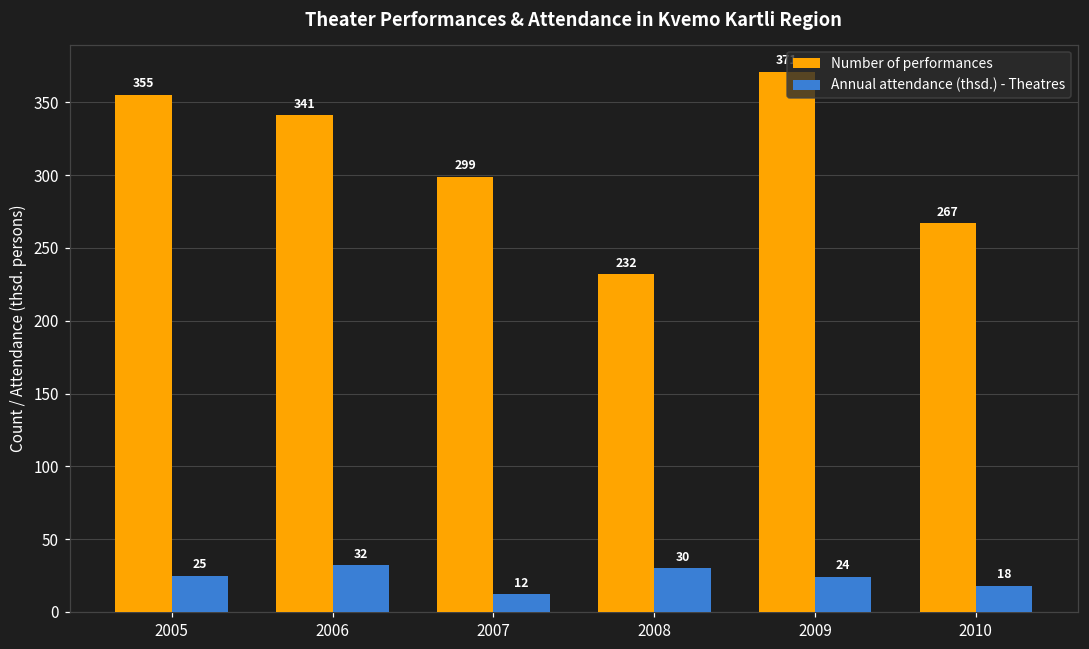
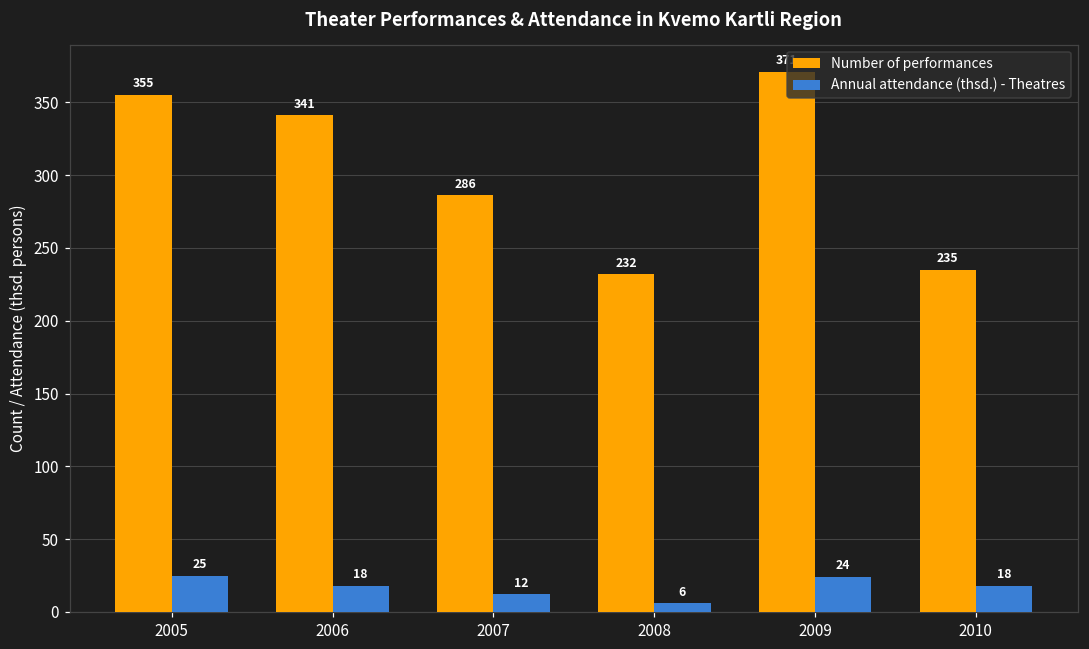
Annual attendance (thsd.) - Theatres, 2006: 32 -> 18
Number of performances, 2007: 299 -> 286
Annual attendance (thsd.) - Theatres, 2008: 30 -> 6
Number of performances, 2010: 267 -> 235
